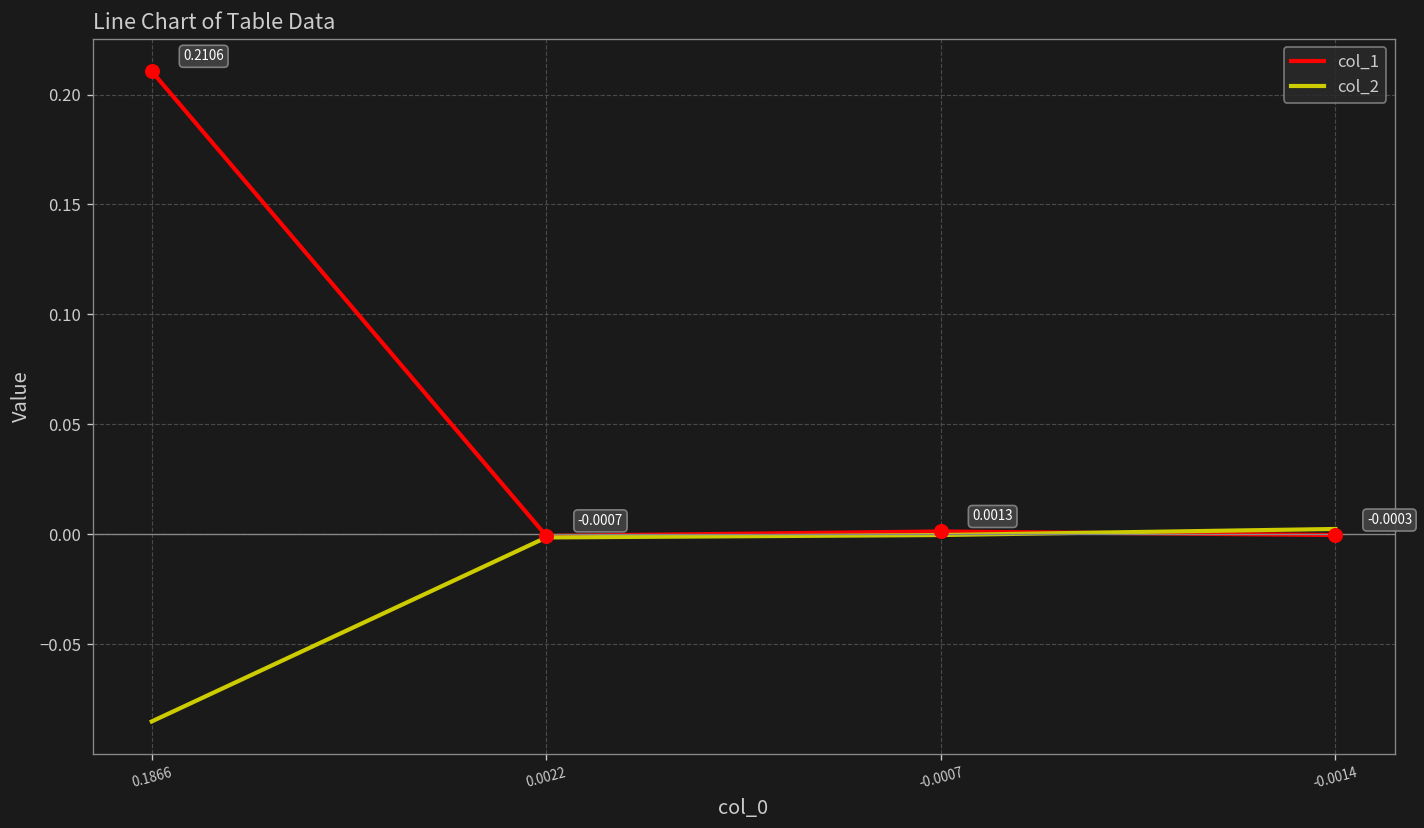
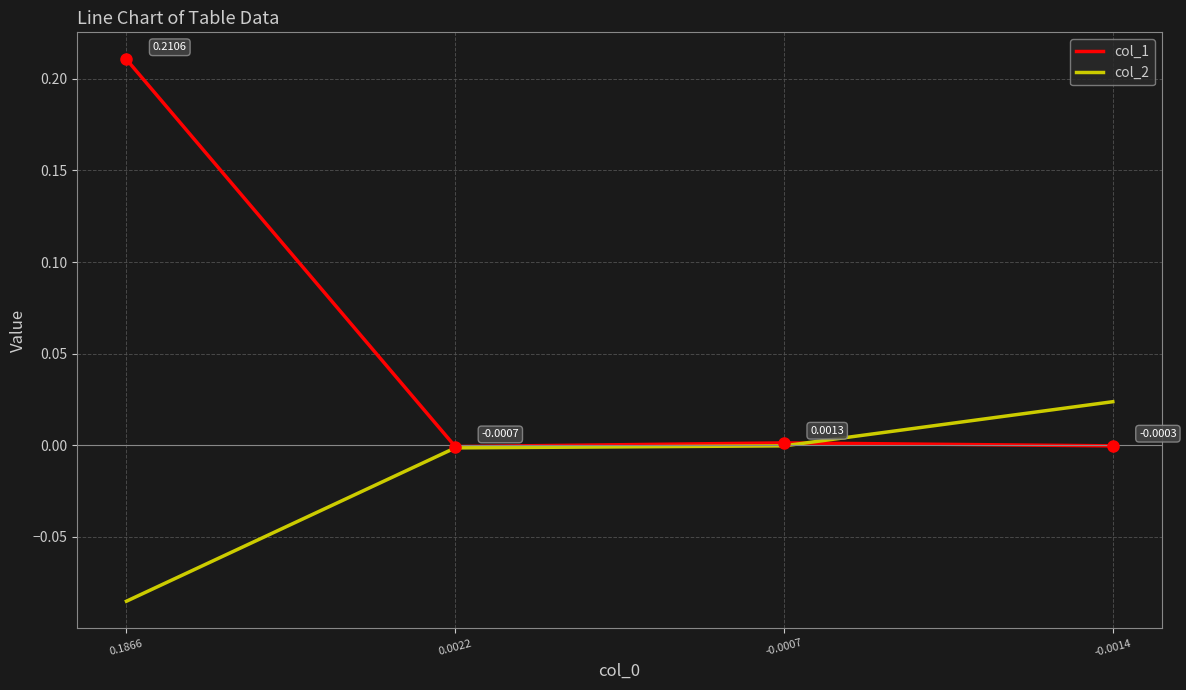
col_2, -0.0014: 0.002 -> 0.024
